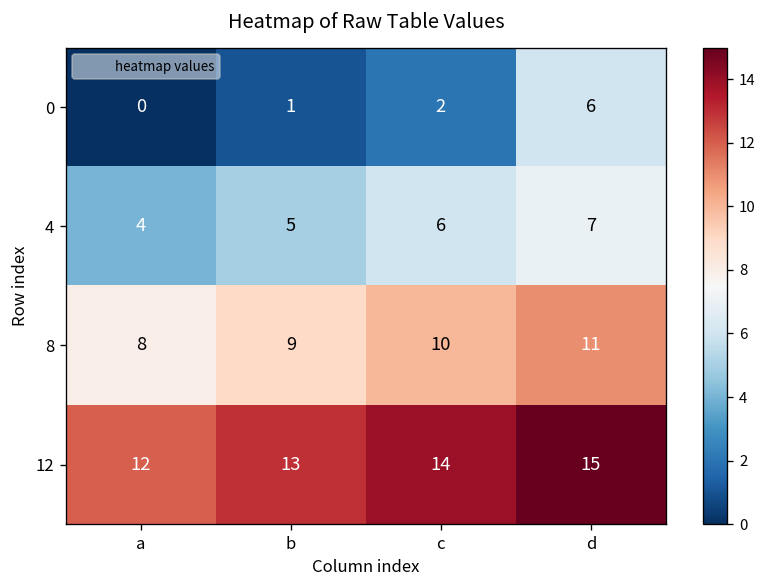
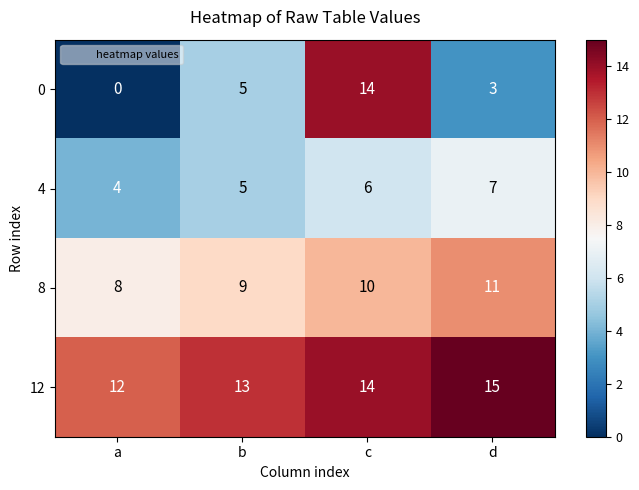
0, b: 1 -> 5
0, c: 2 -> 14
0, d: 6 -> 3
